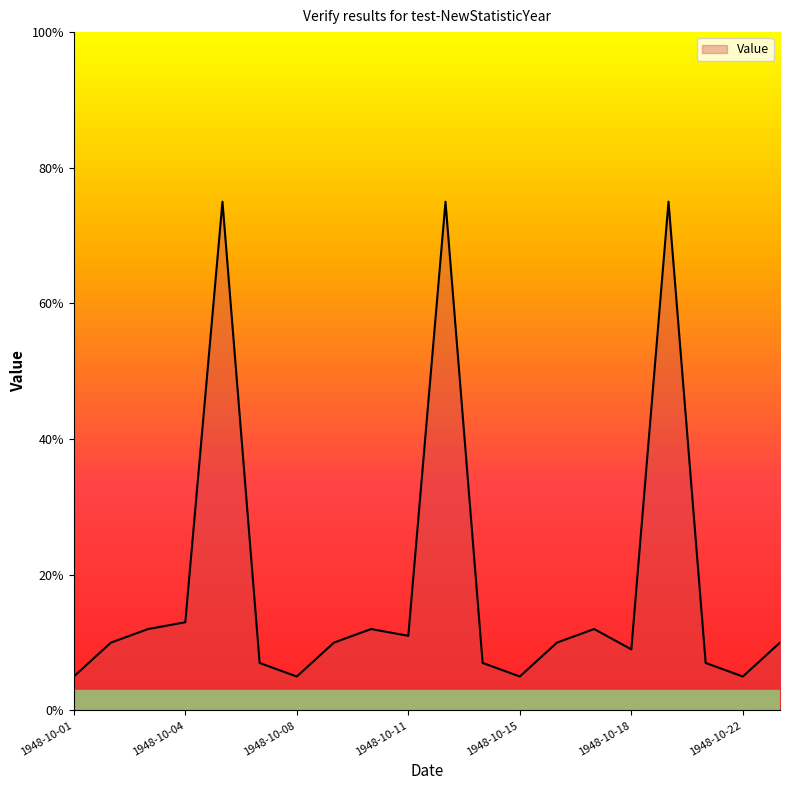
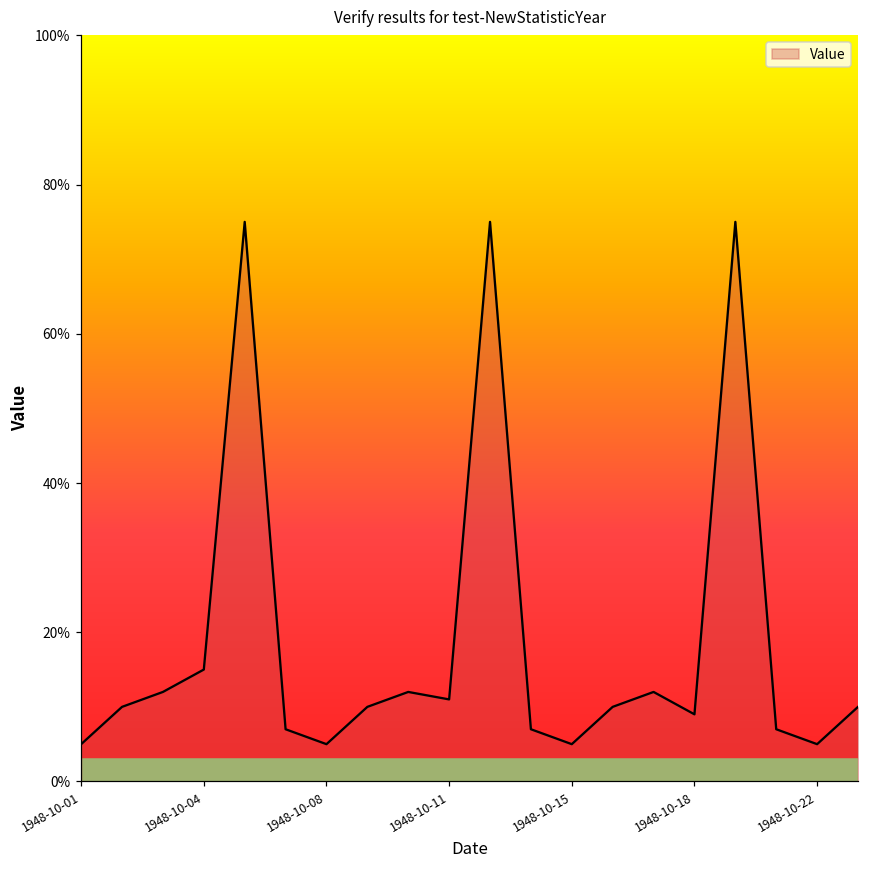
1948-10-04: 13% -> 15%
